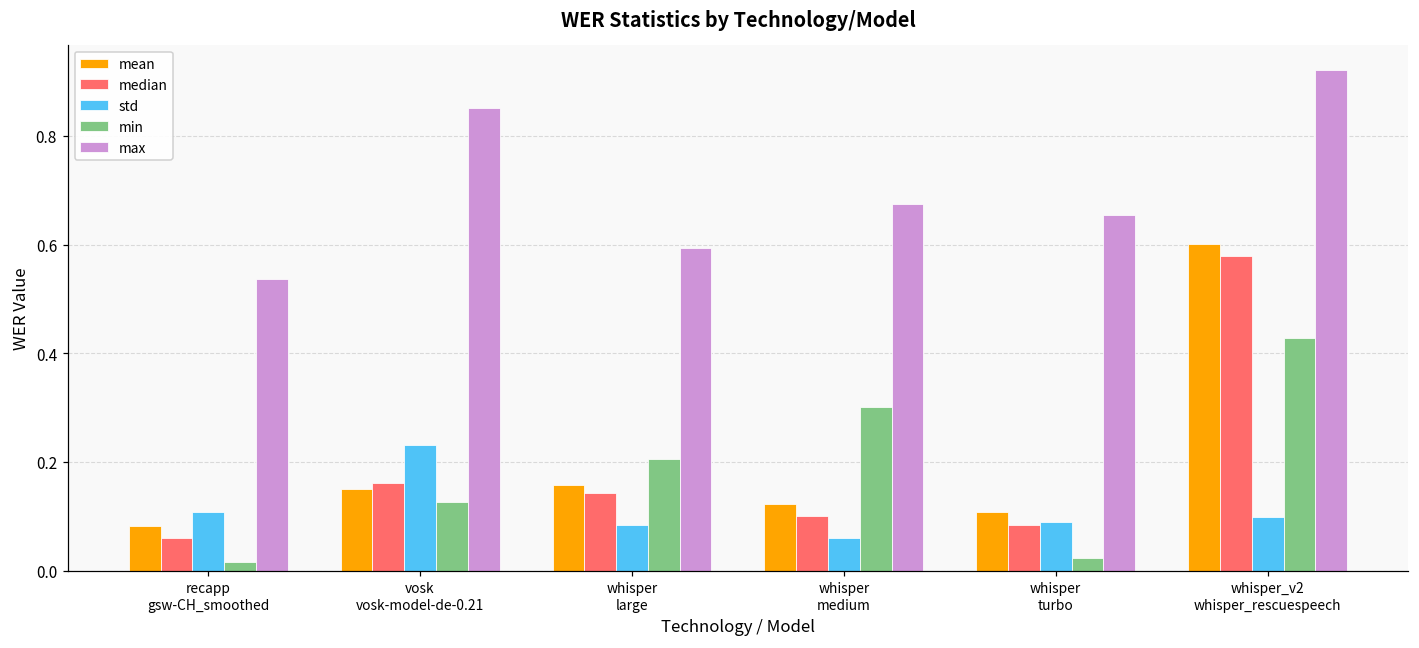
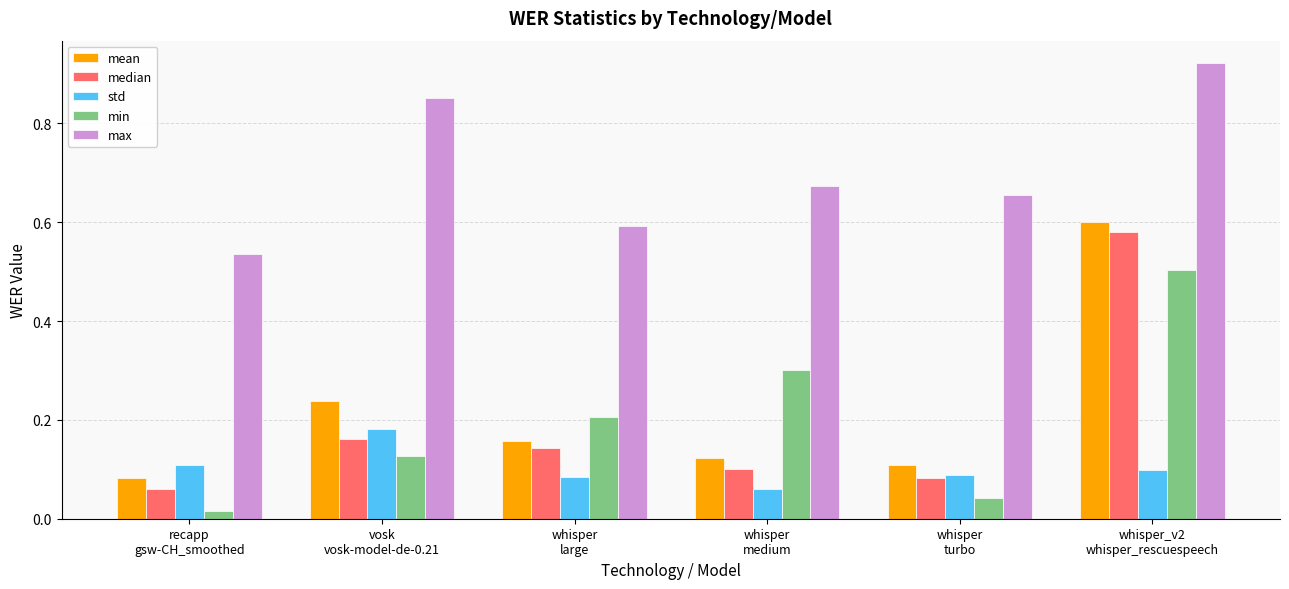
mean, vosk vosk-model-de-0.21: 0.15 -> 0.24
std, vosk vosk-model-de-0.21: 0.23 -> 0.18
min, whisper turbo: 0.02 -> 0.04
min, whisper_v2 whisper_rescuespeech: 0.43 -> 0.50
